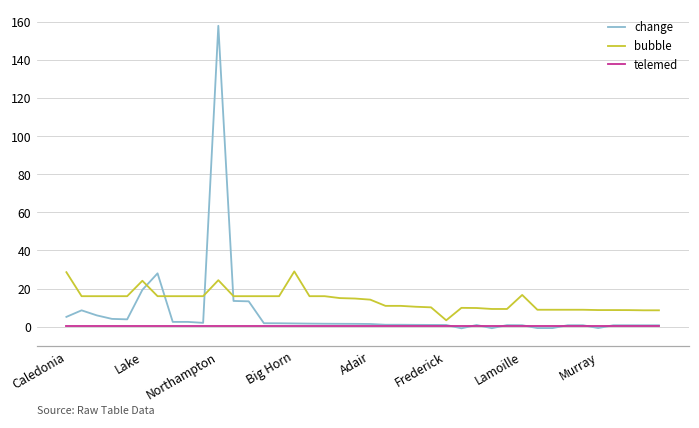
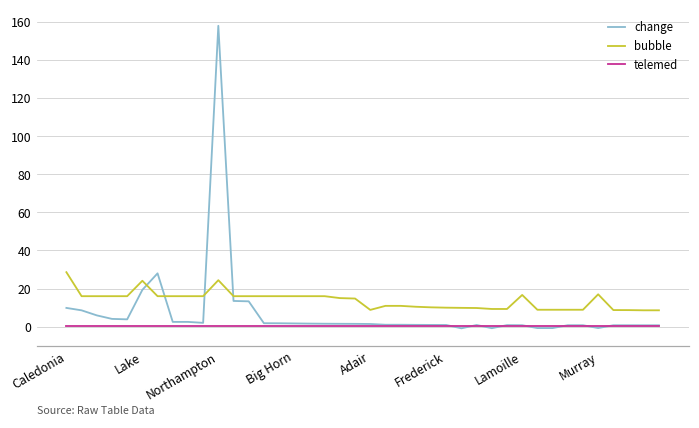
change, Caledonia: 5 -> 10
bubble, Big Horn: 29 -> 16
bubble, Adair: 14 -> 9
bubble, Frederick: 3 -> 10
bubble, Murray: 9 -> 17
